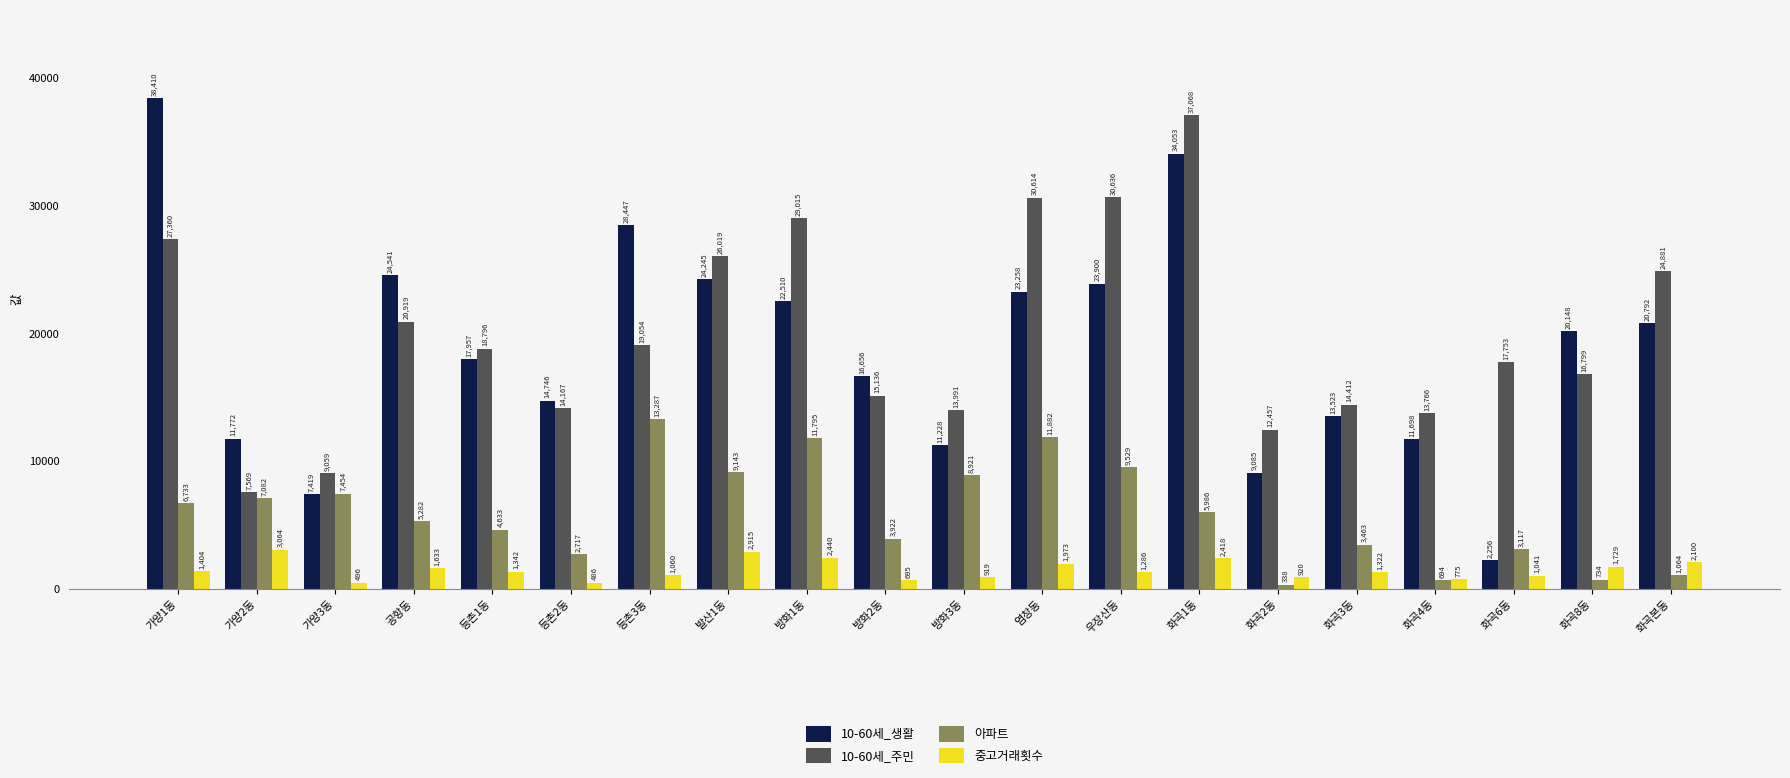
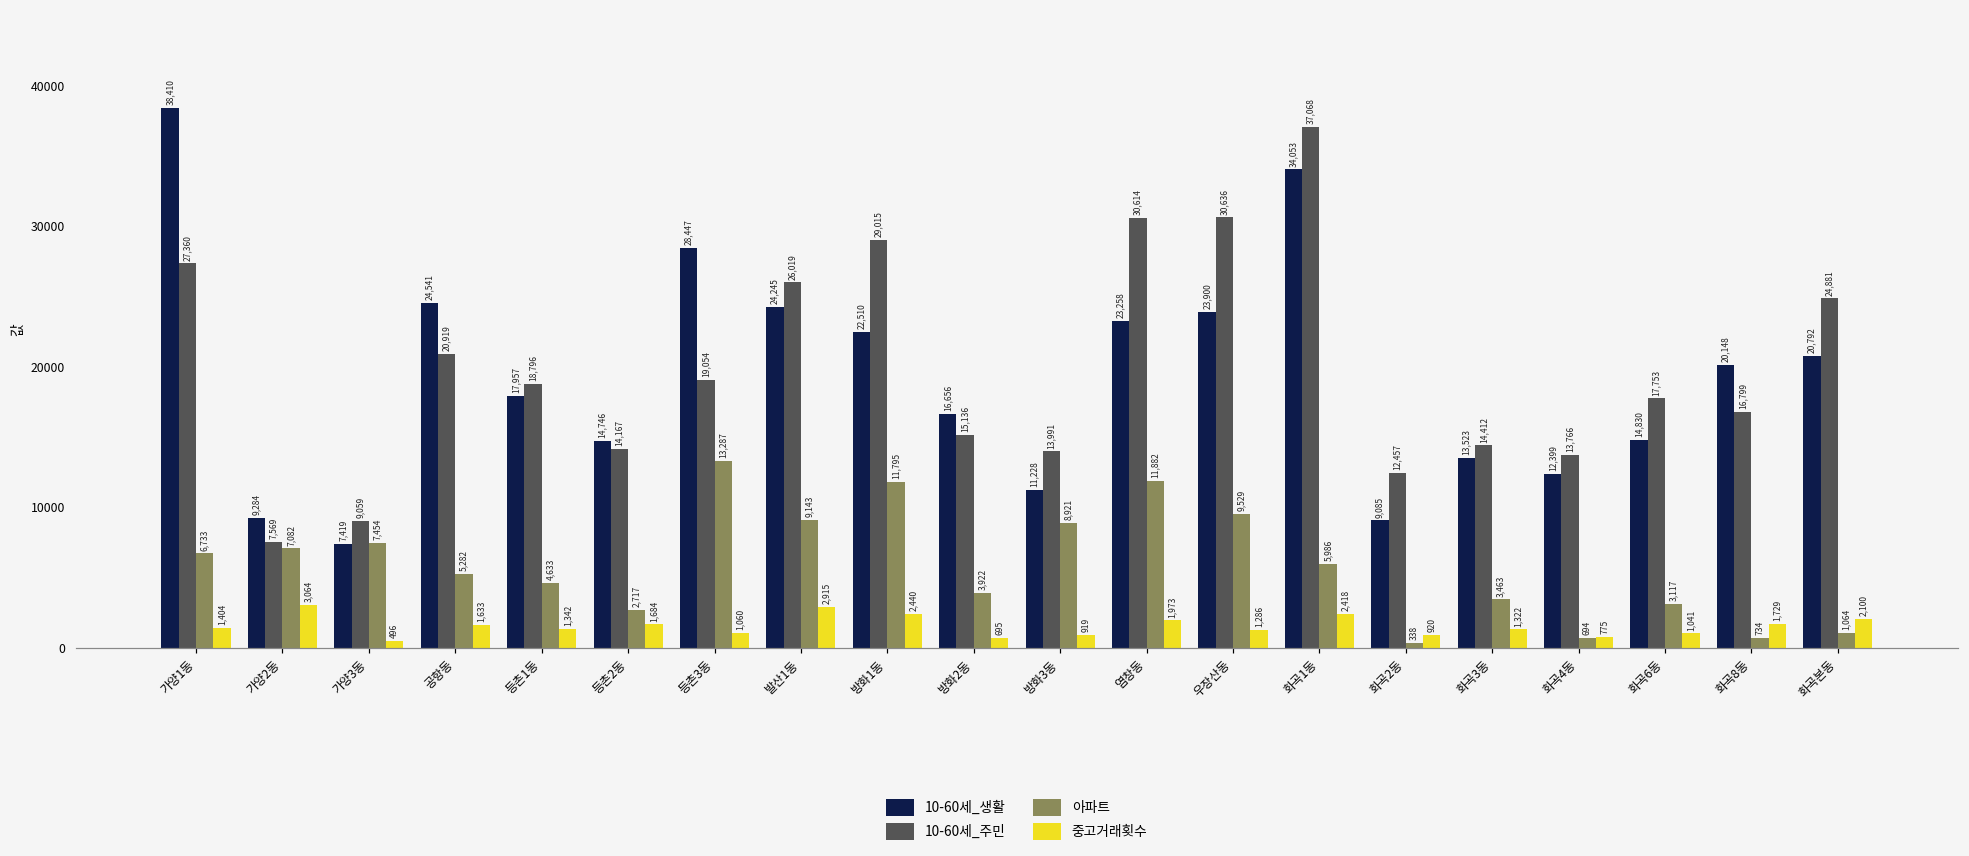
10-60세_생활, 가양2동: 11,772 -> 9,284
중고거래횟수, 등촌2동: 486 -> 1,684
10-60세_생활, 화곡4동: 11,698 -> 12,399
10-60세_생활, 화곡6동: 2,256 -> 14,830
